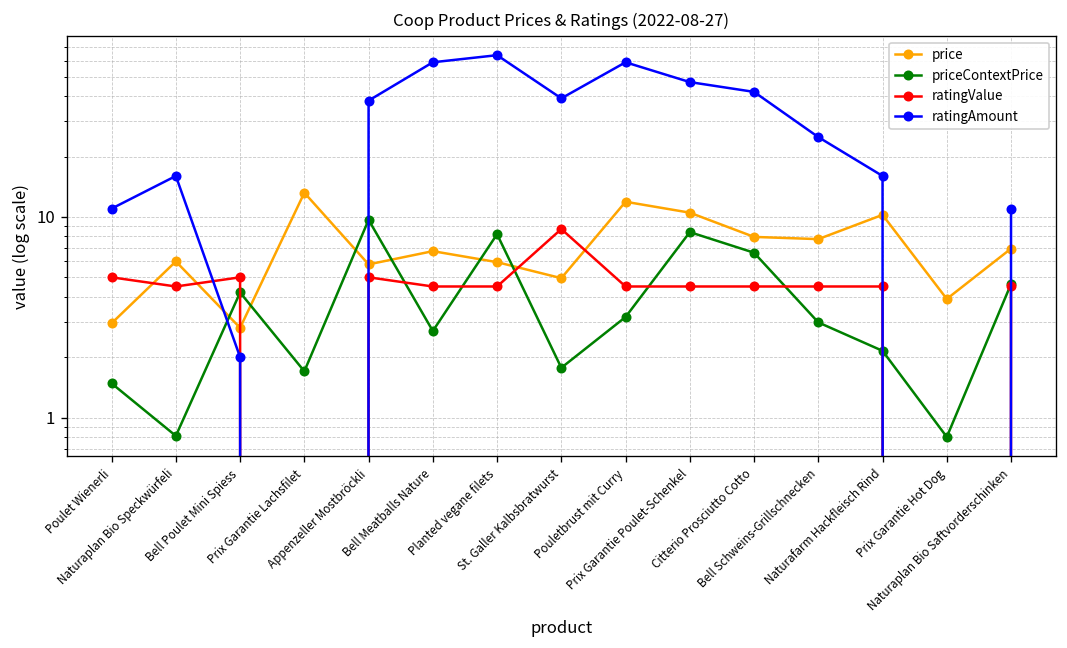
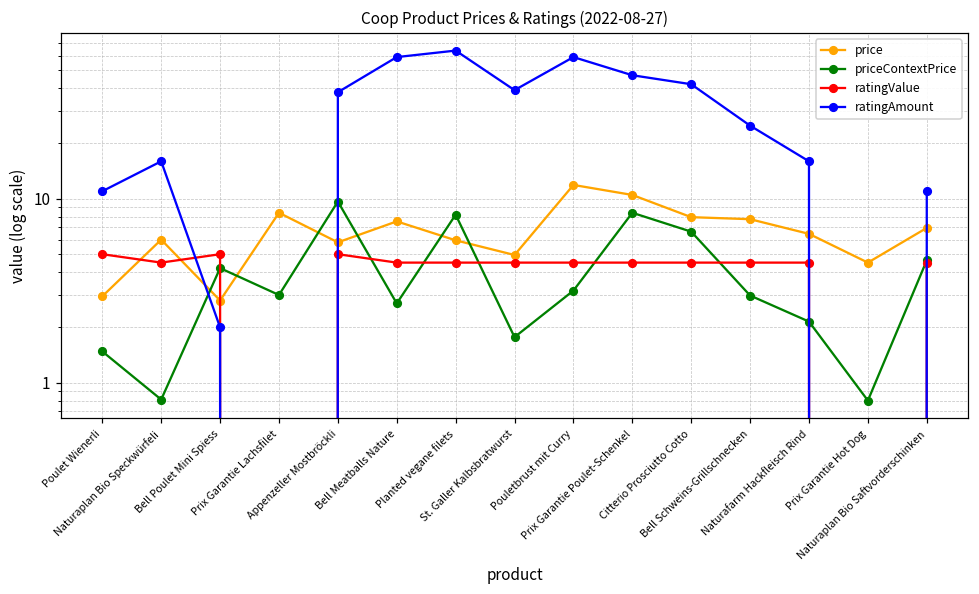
price, Prix Garantie Lachsfilet: 13 -> 8
priceContextPrice, Prix Garantie Lachsfilet: 1.7 -> 3.0
price, Bell Meatballs Nature: 6.8 -> 8
ratingValue, St. Galler Kalbsbratwurst: 9 -> 4.5
price, Naturafarm Hackfleisch Rind: 10 -> 6.5
price, Prix Garantie Hot Dog: 3.9 -> 4.5
